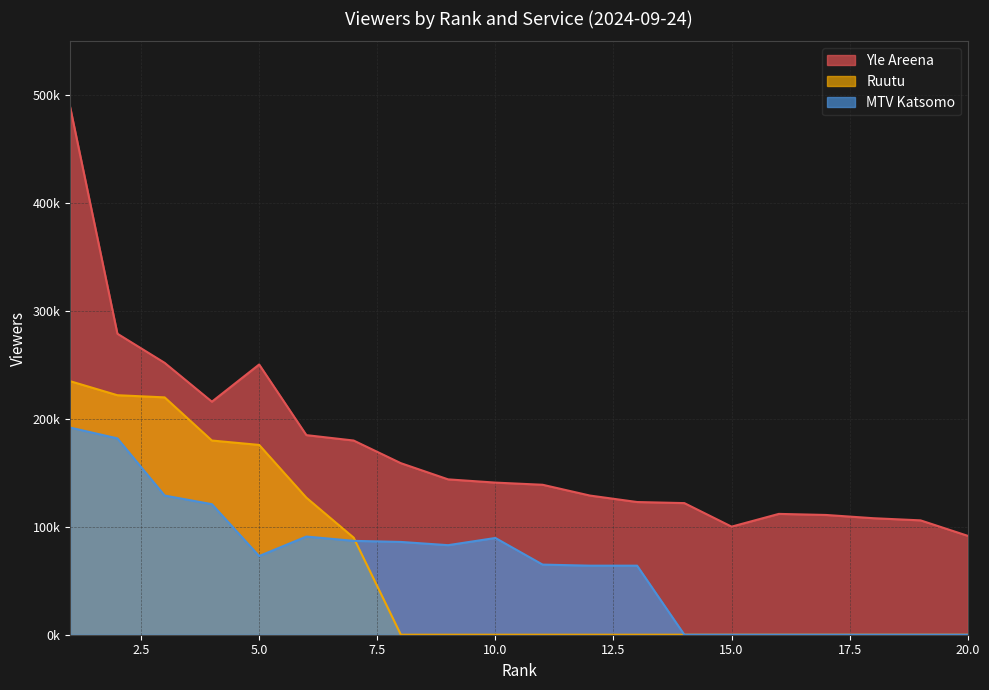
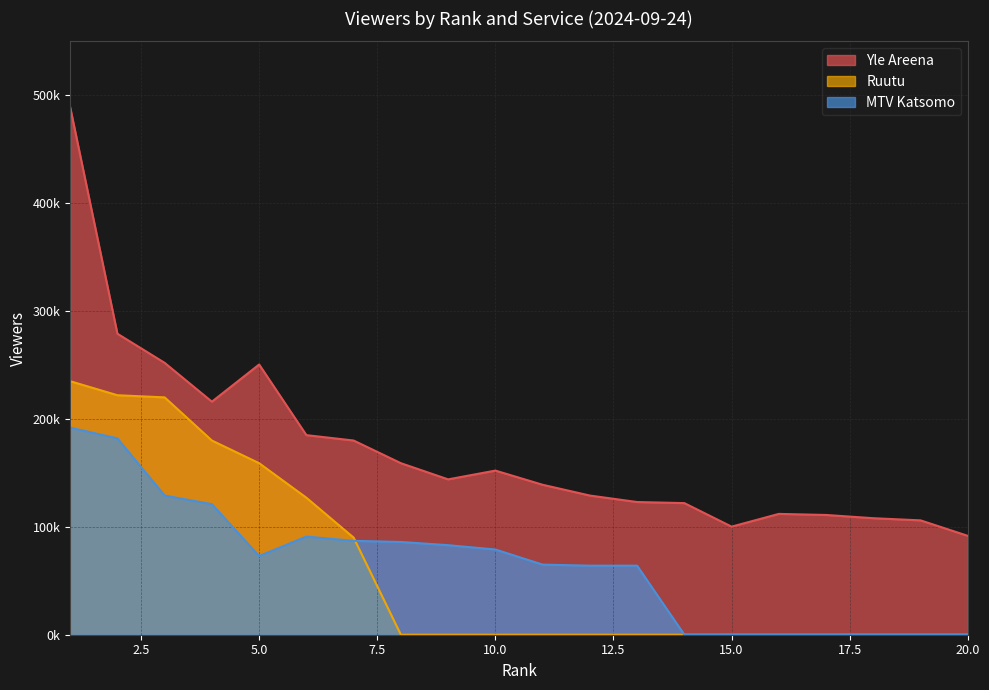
Ruutu, 5.0: 176000 -> 159000
Yle Areena, 10.0: 141000 -> 152000
MTV Katsomo, 10.0: 90000 -> 79000
